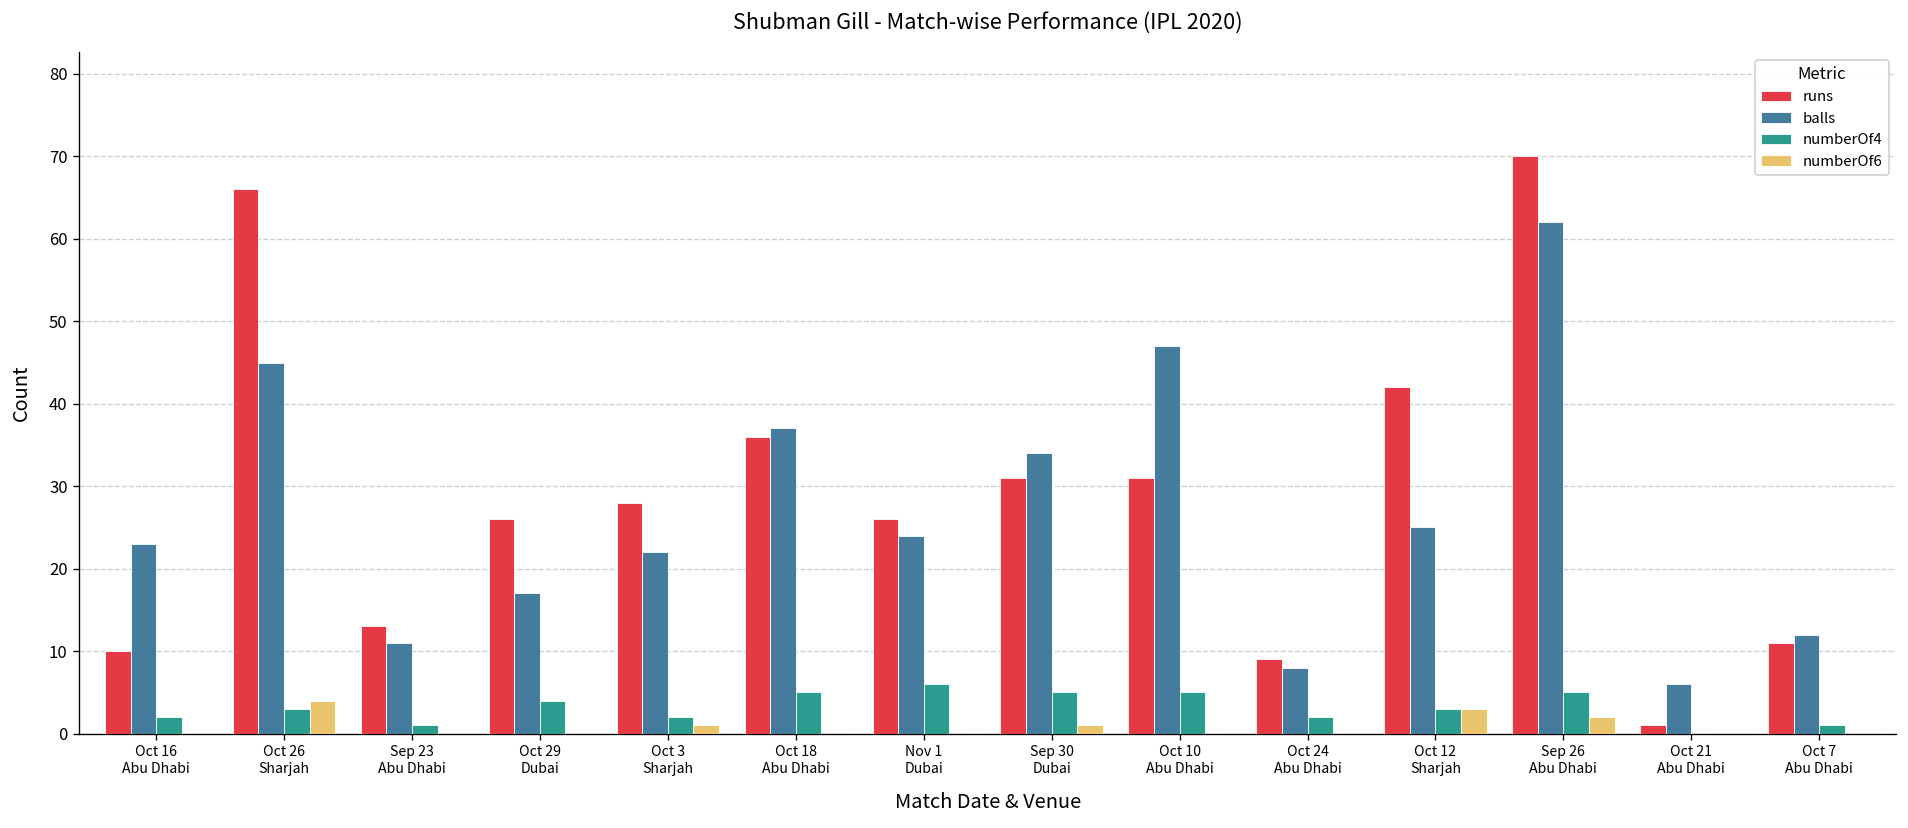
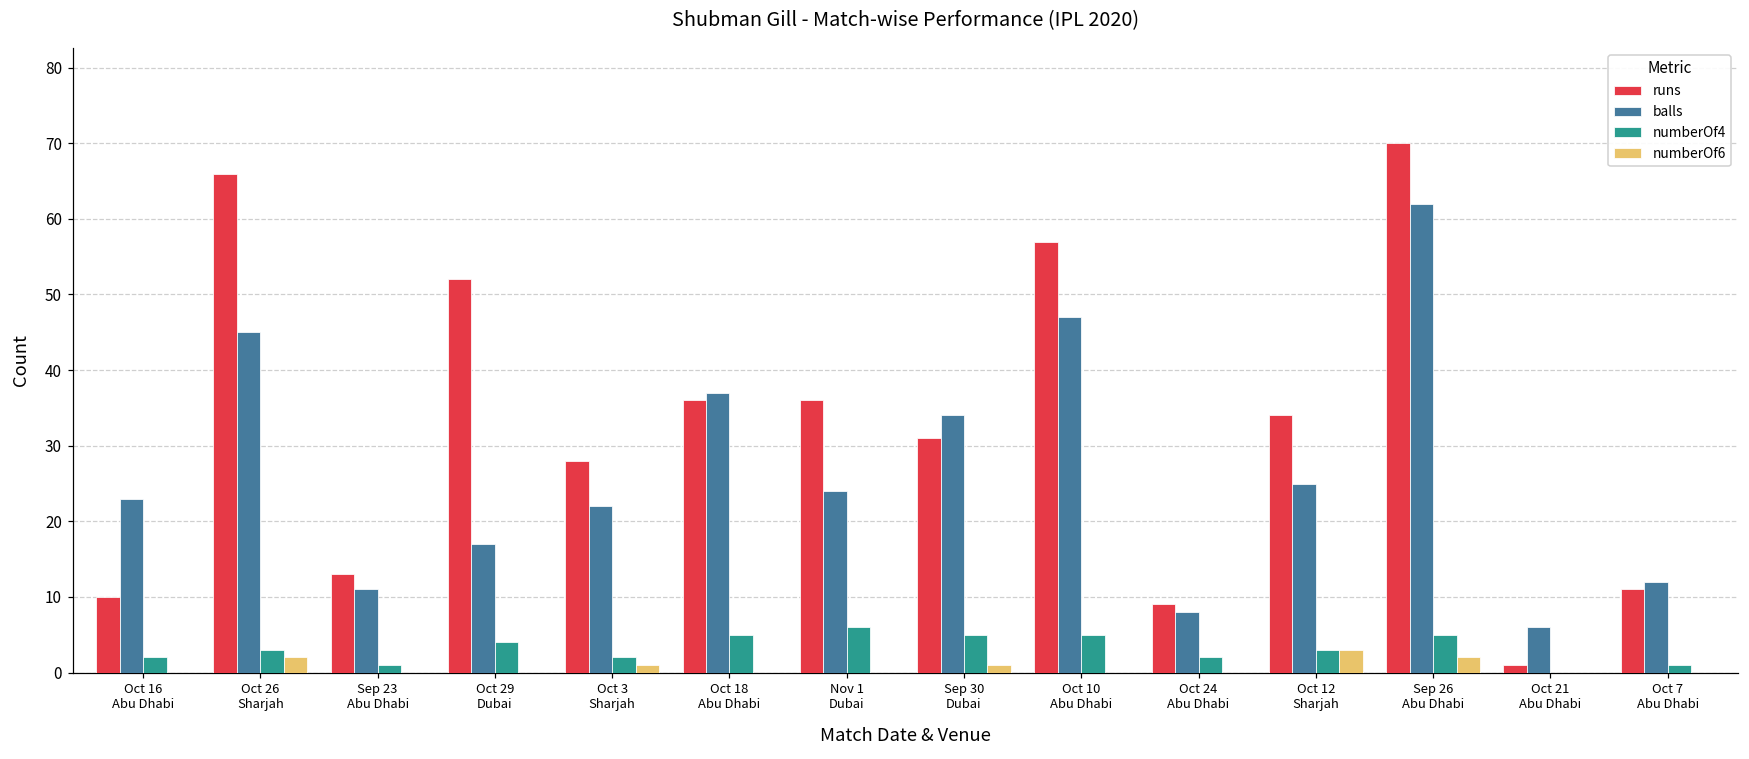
numberOf6, Oct 26 Sharjah: 4 -> 2
runs, Oct 29 Dubai: 26 -> 52
runs, Nov 1 Dubai: 26 -> 36
runs, Oct 10 Abu Dhabi: 31 -> 57
runs, Oct 12 Sharjah: 42 -> 34
